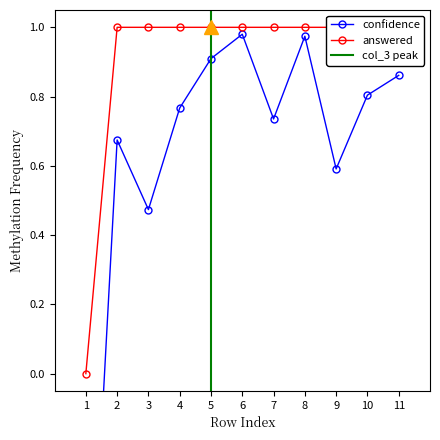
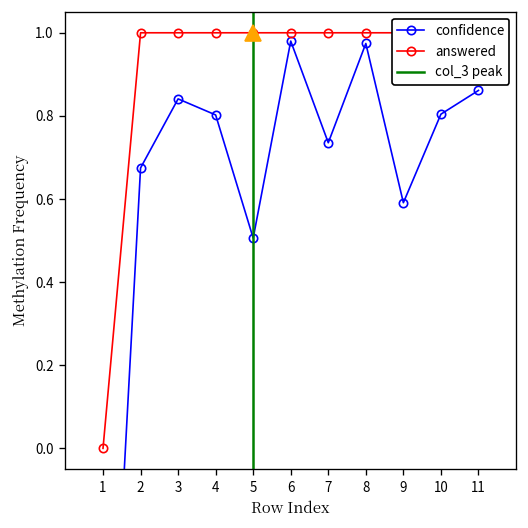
confidence, 3: 0.47 -> 0.84
confidence, 4: 0.77 -> 0.80
confidence, 5: 0.91 -> 0.51
